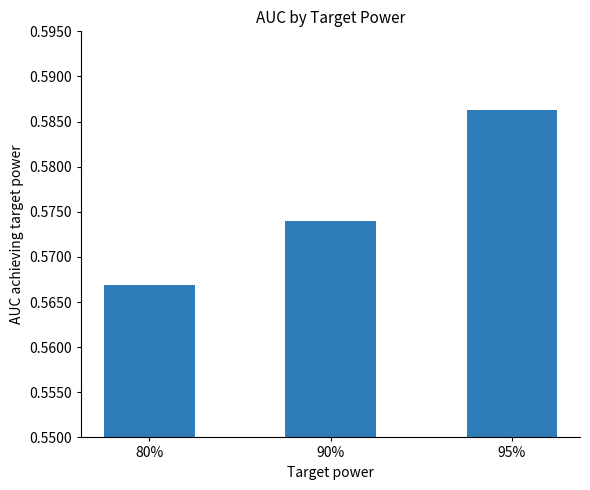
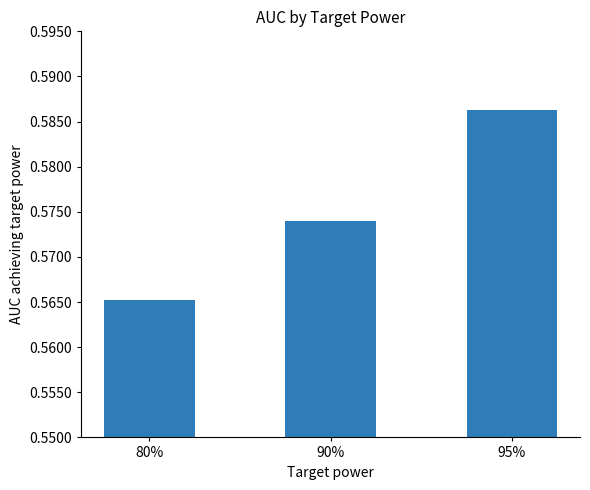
80%: 0.567 -> 0.565
